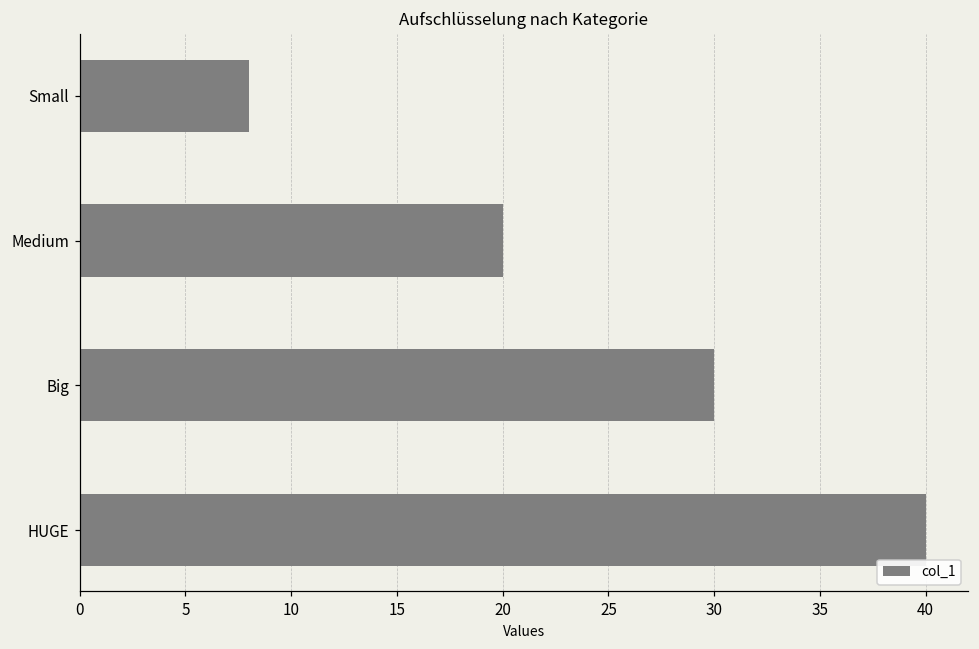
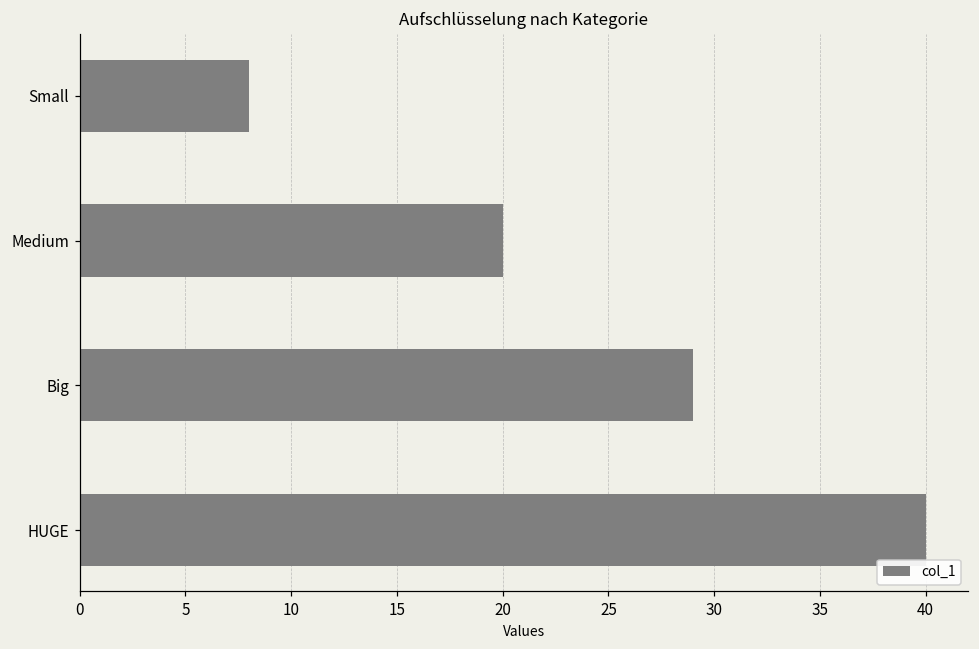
Big: 30 -> 29
